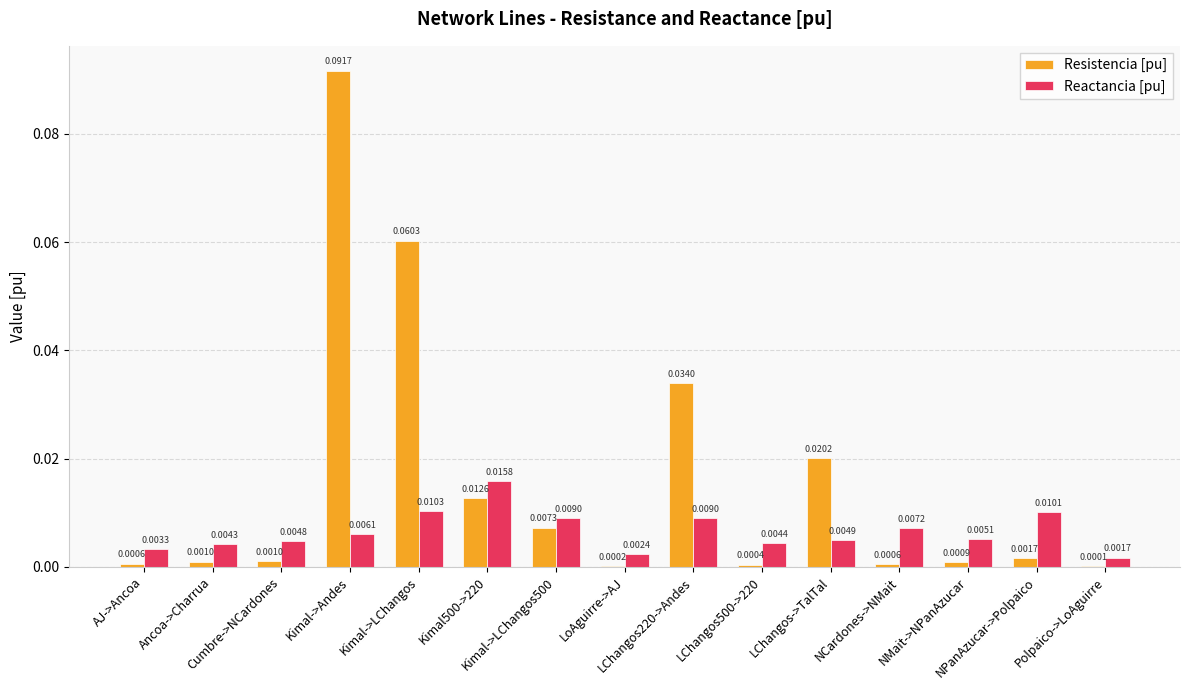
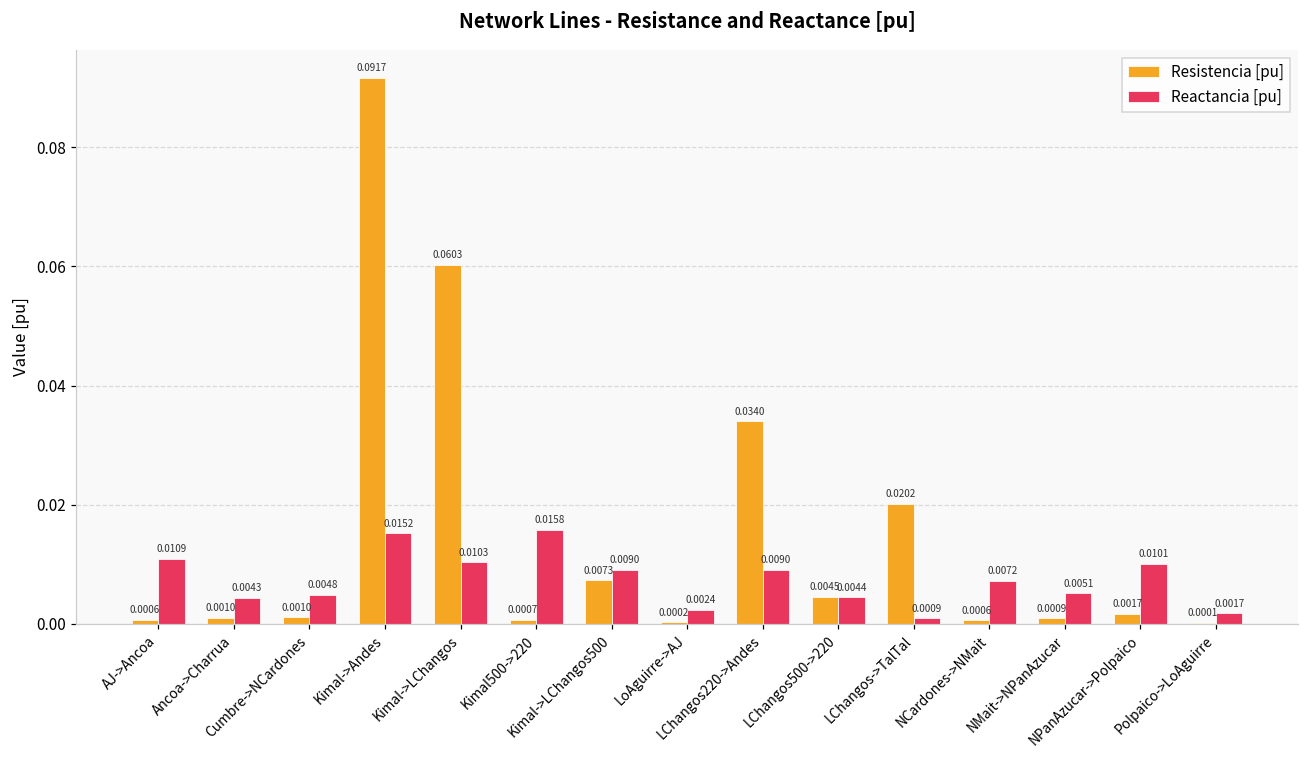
Reactancia [pu], AJ->Ancoa: 0.0033 -> 0.0109
Reactancia [pu], Kimal->Andes: 0.0061 -> 0.0152
Resistencia [pu], Kimal500->220: 0.0126 -> 0.0007
Resistencia [pu], LChangos500->220: 0.0004 -> 0.0045
Reactancia [pu], LChangos->TalTal: 0.0049 -> 0.0009
